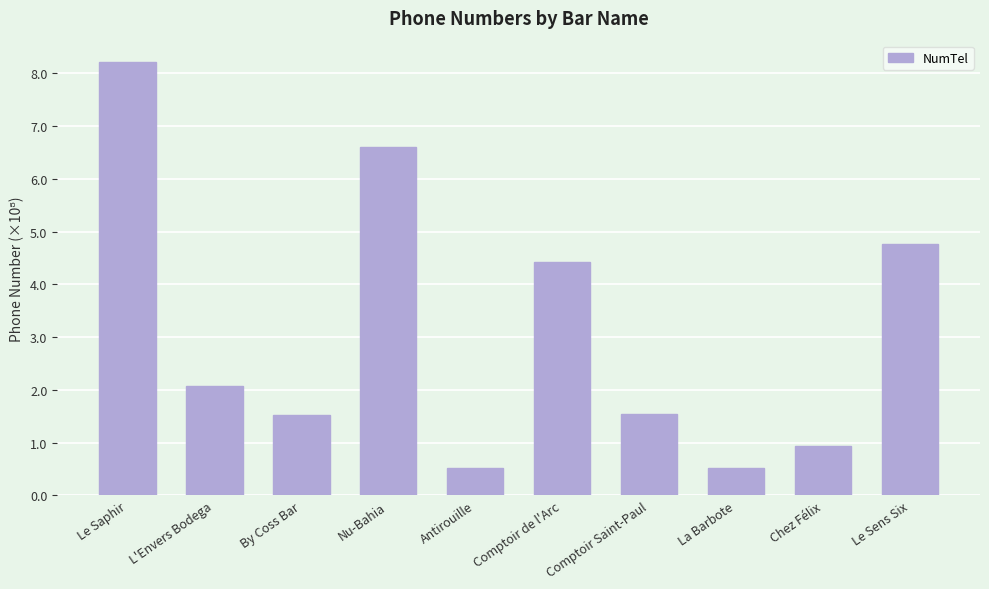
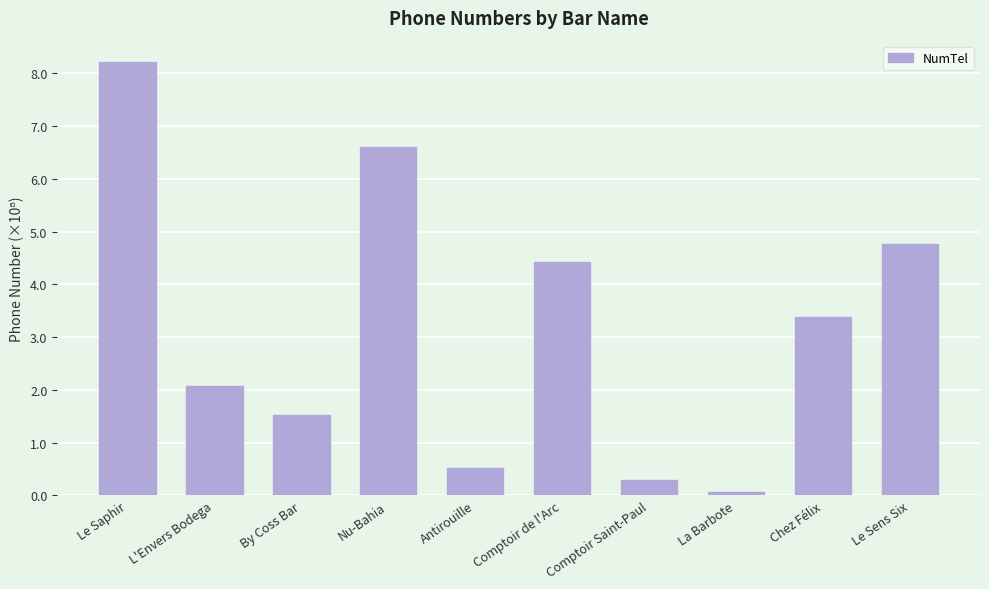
Comptoir Saint-Paul: 1.5 -> 0.3
La Barbote: 0.5 -> 0.1
Chez Félix: 0.9 -> 3.4
